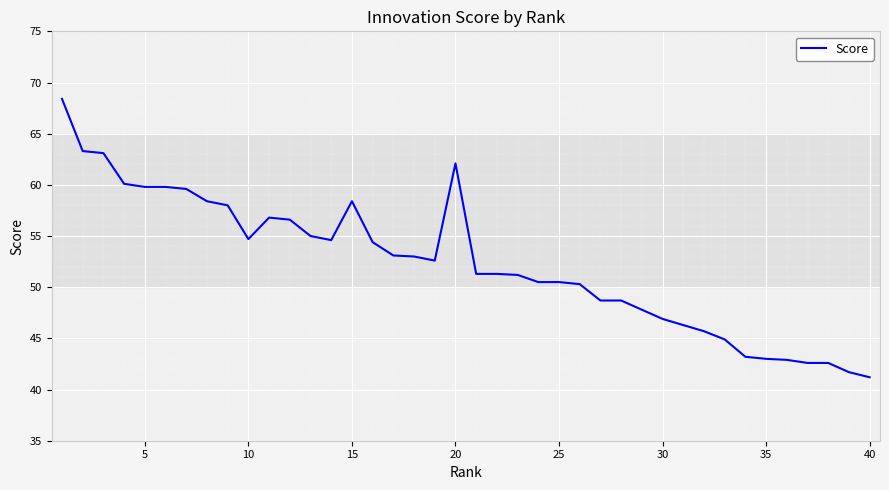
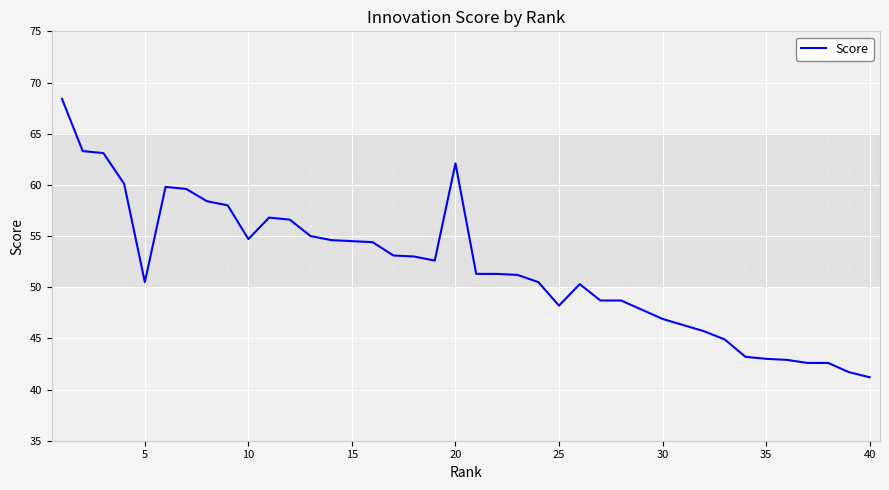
5: 59.8 -> 50.5
15: 58.4 -> 54.5
25: 50.5 -> 48.2
